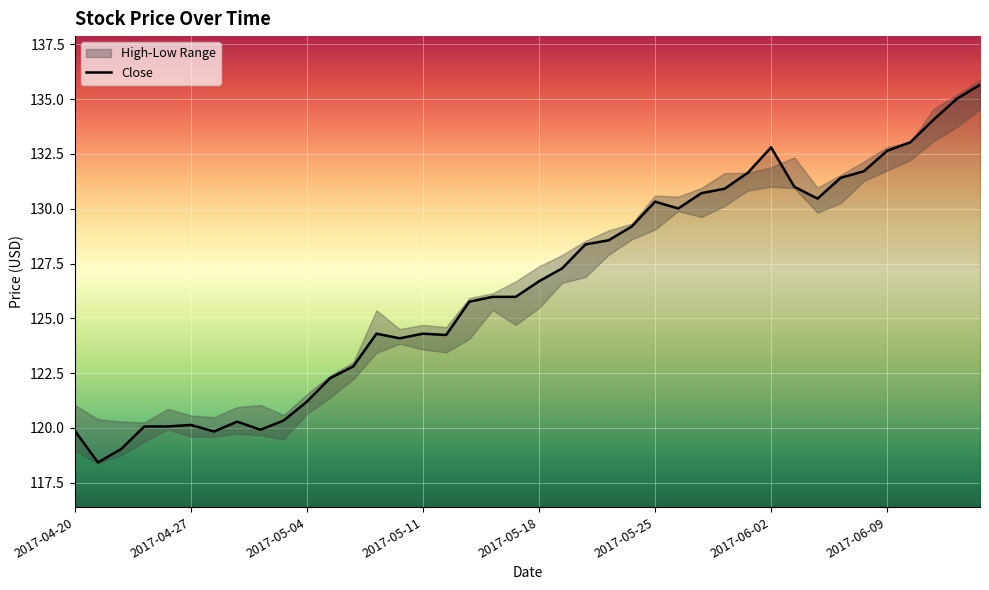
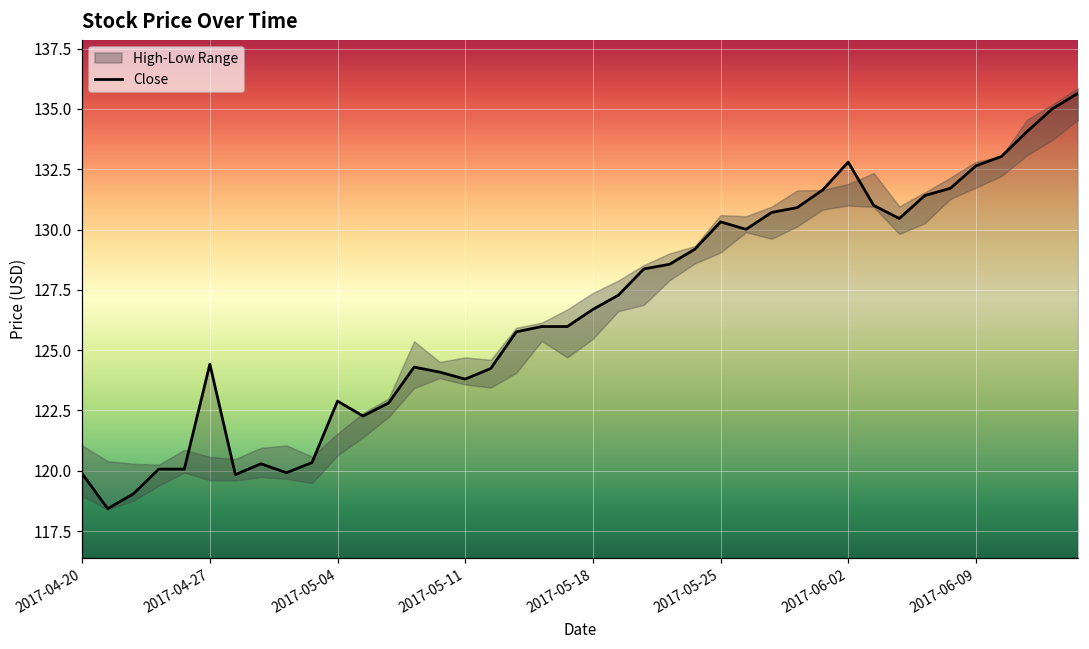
Close, 2017-04-27: 120.1 -> 124.4
Close, 2017-05-04: 121.2 -> 122.9
Close, 2017-05-11: 124.3 -> 123.8
